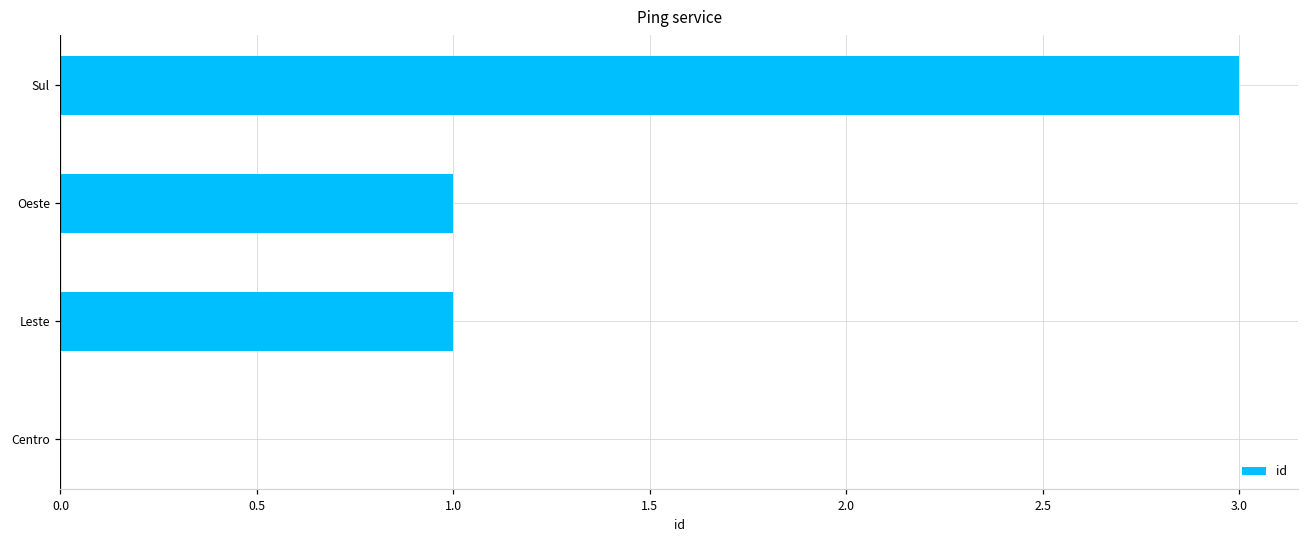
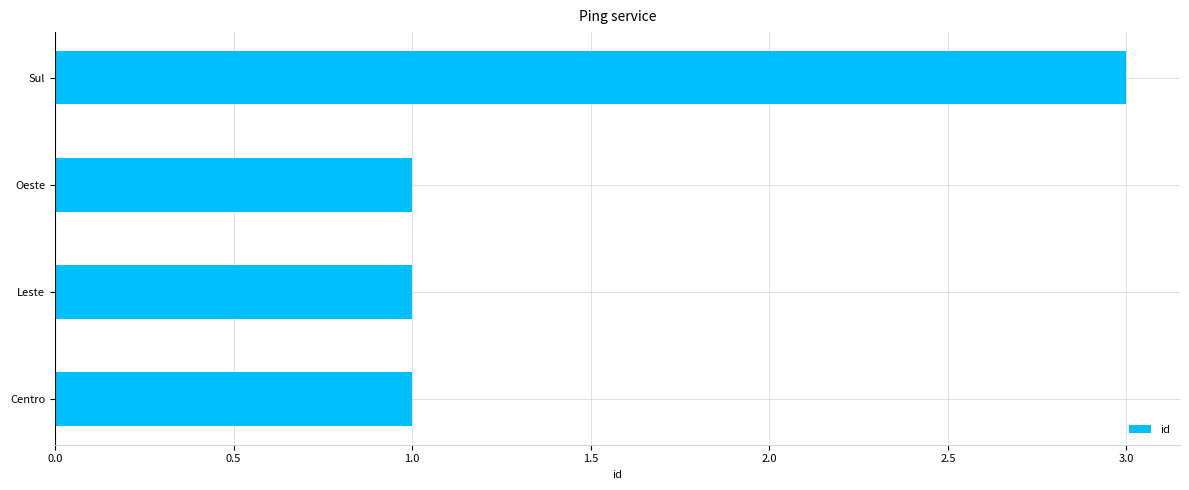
Centro: 0 -> 1
